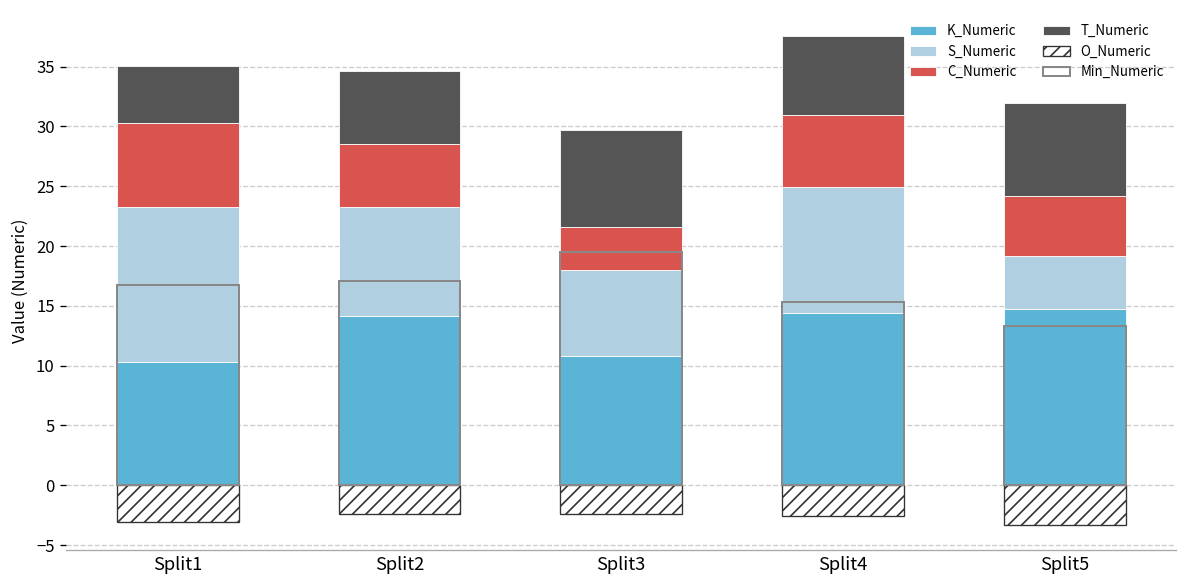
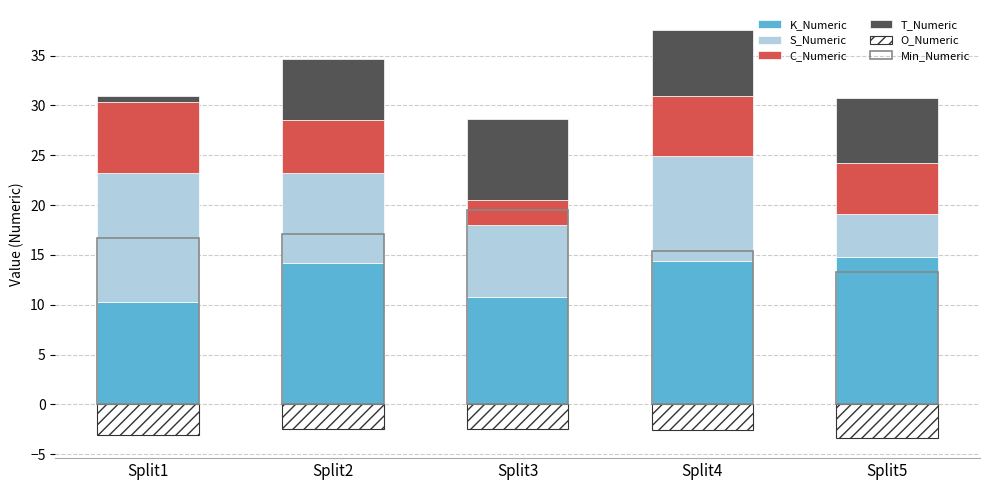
T_Numeric, Split1: 5 -> 1
C_Numeric, Split3: 4 -> 2
T_Numeric, Split5: 8 -> 7
